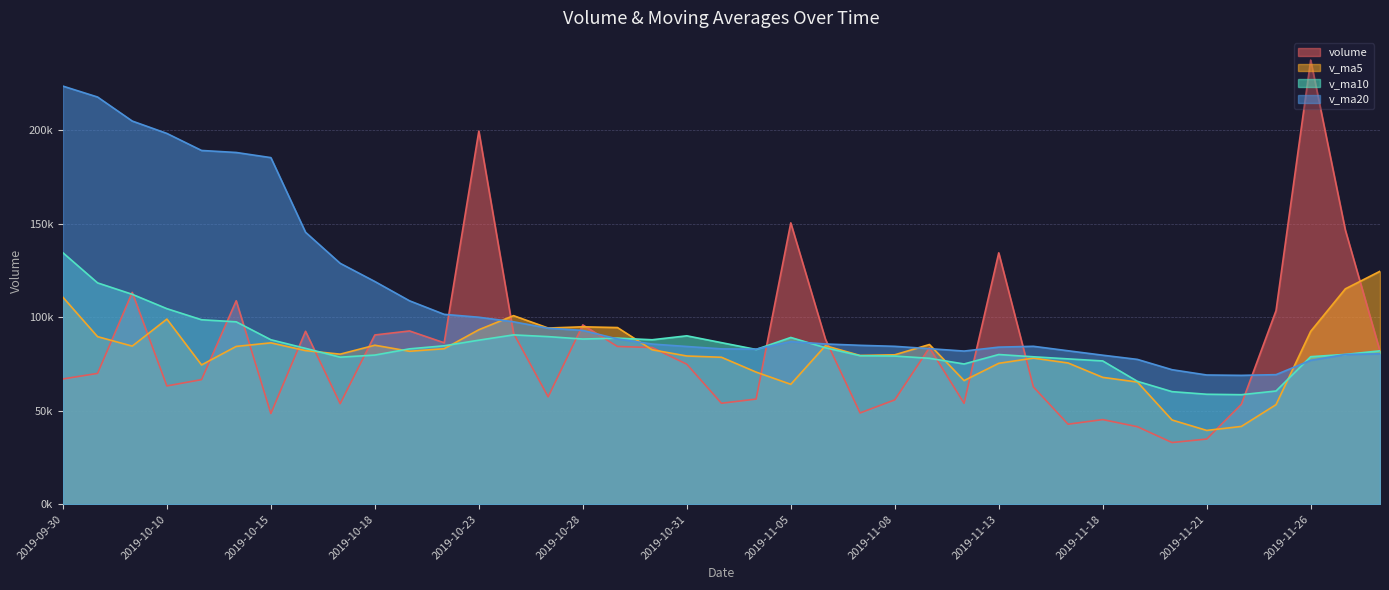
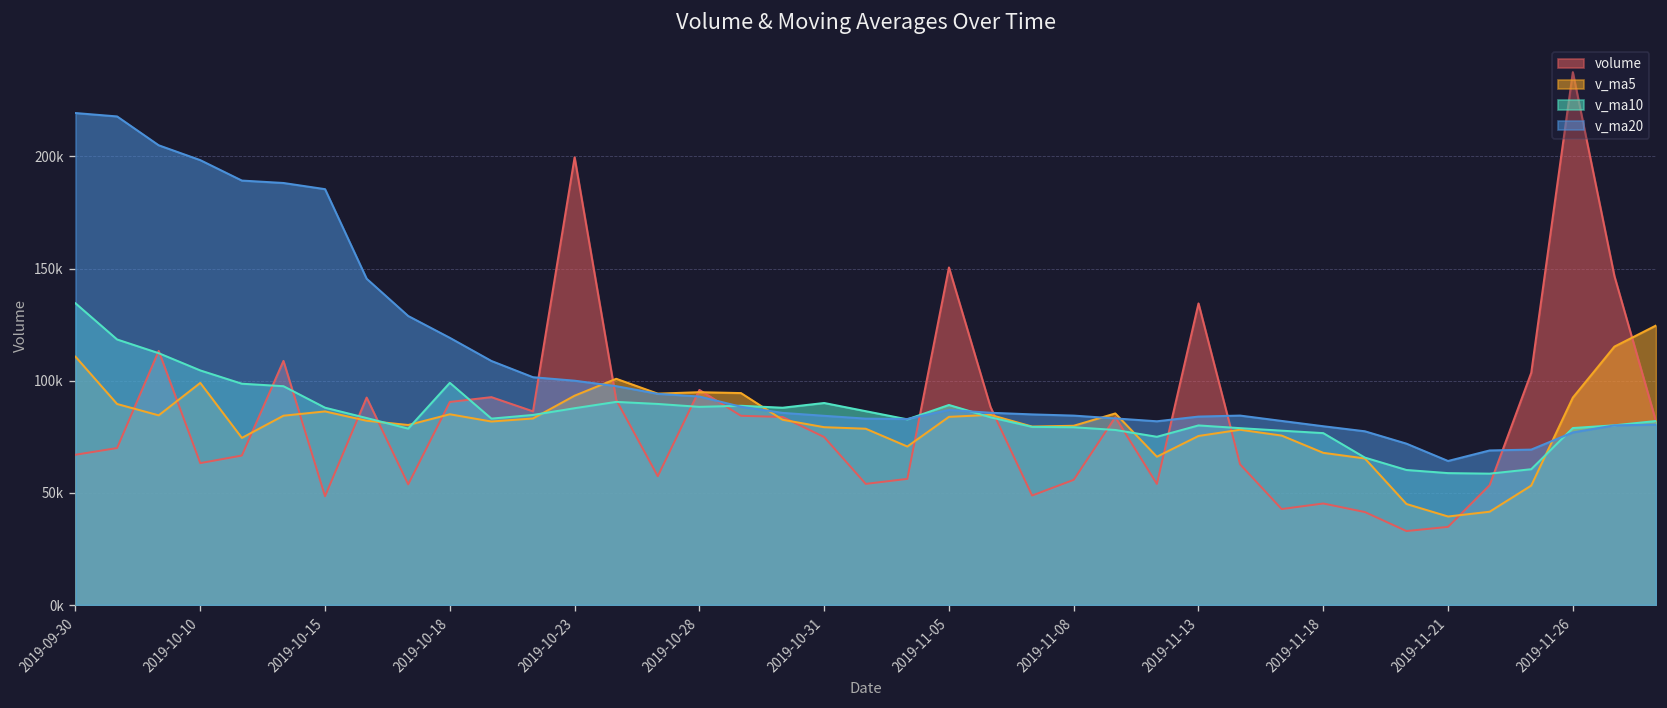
v_ma20, 2019-09-30: 224000 -> 219000
v_ma10, 2019-10-18: 80000 -> 99000
v_ma5, 2019-11-05: 64000 -> 84000
v_ma20, 2019-11-21: 69000 -> 64000
